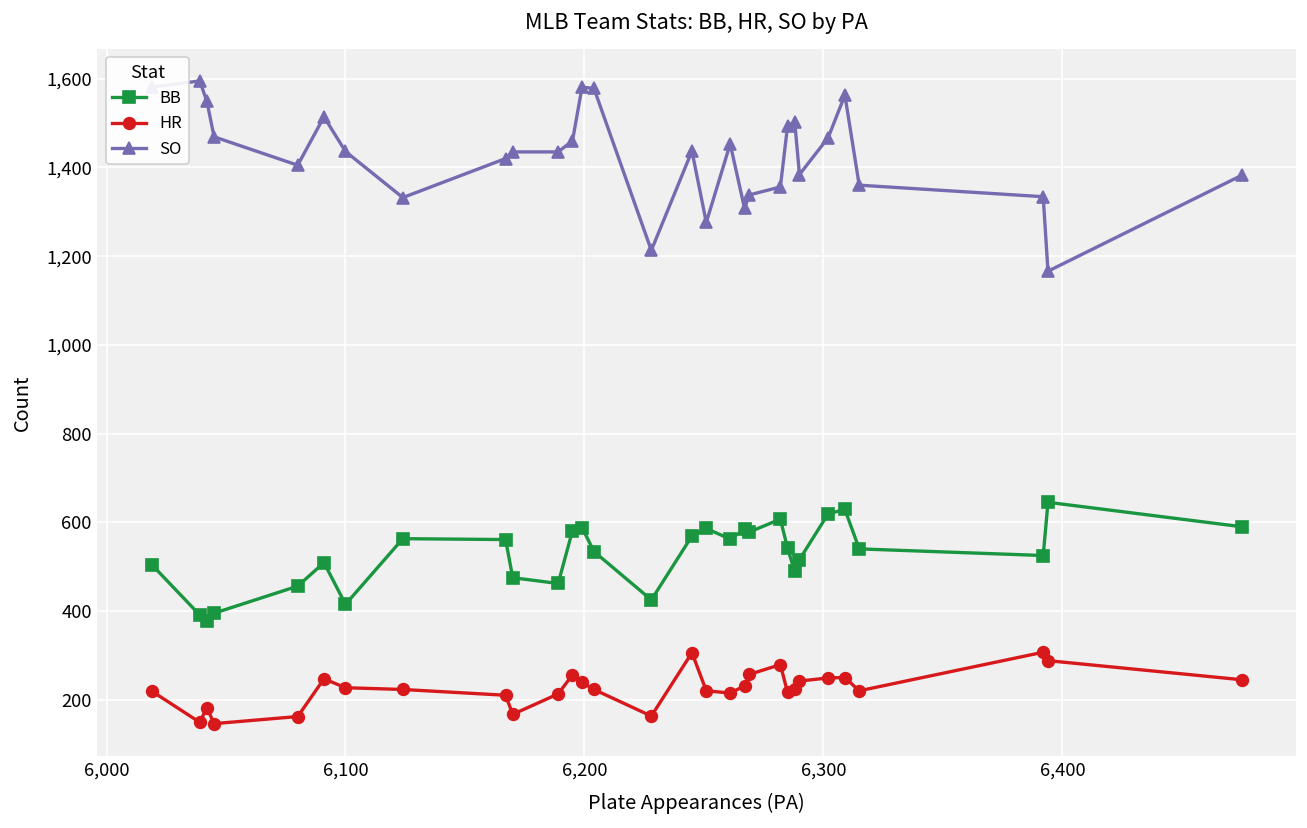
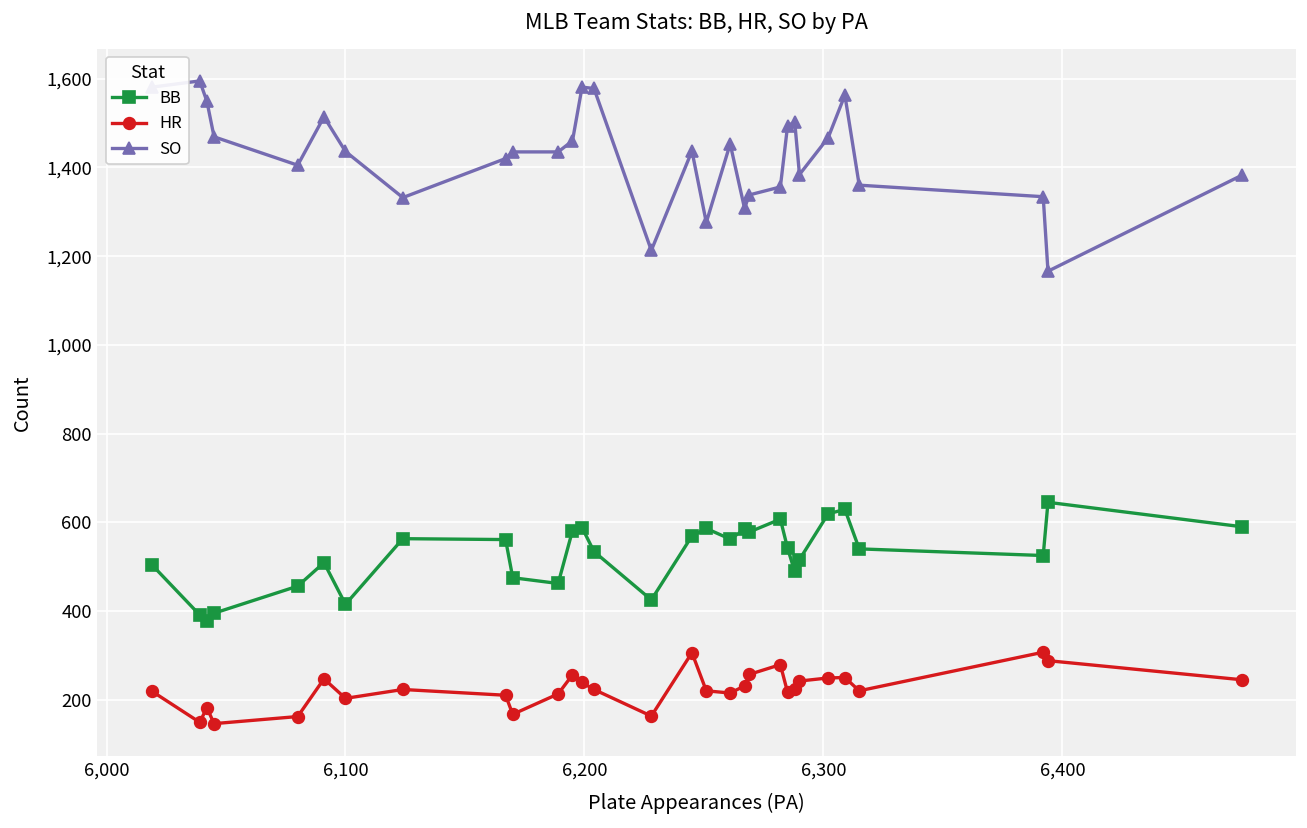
HR, 6,100: 230 -> 200
